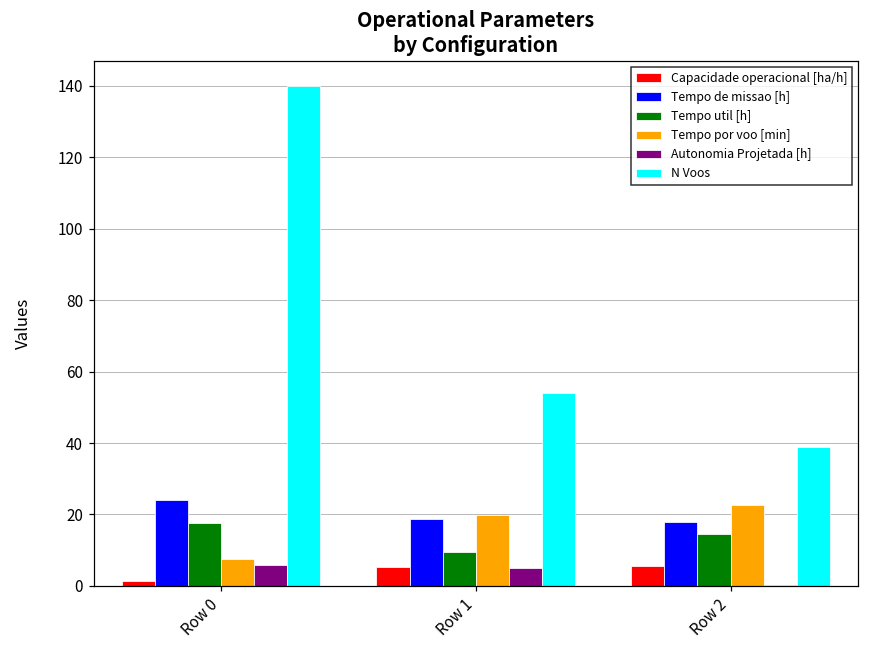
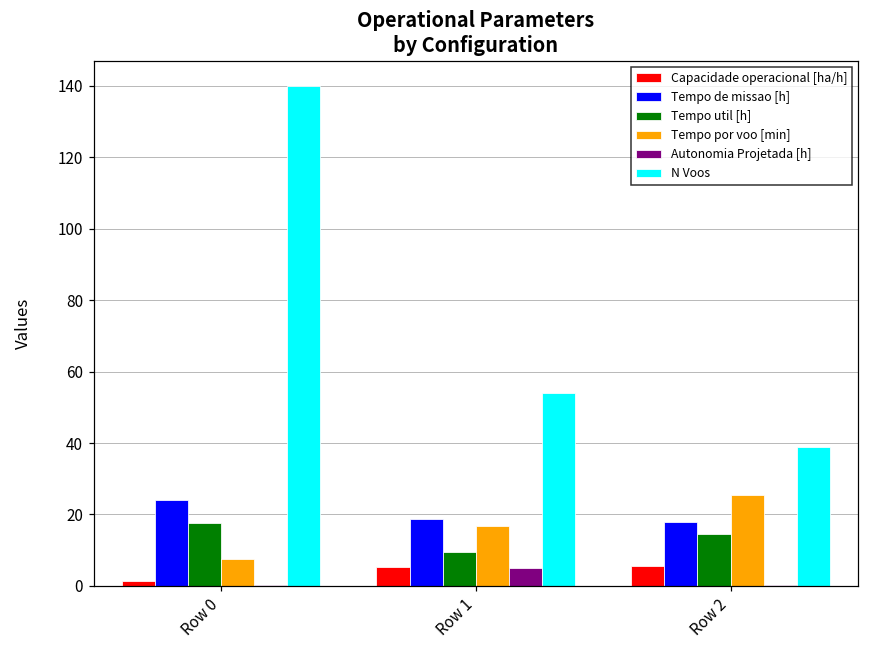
Autonomia Projetada [h], Row 0: 6 -> 0
Tempo por voo [min], Row 1: 20 -> 17
Tempo por voo [min], Row 2: 23 -> 25
